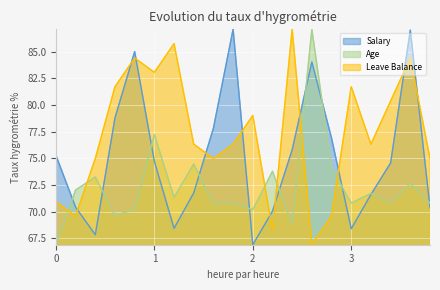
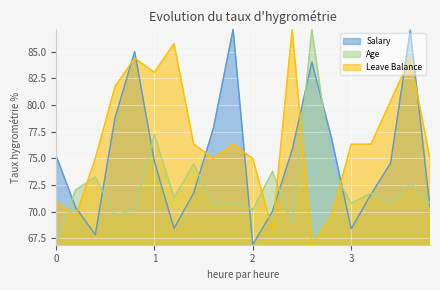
Leave Balance, 2: 79.0 -> 75.0
Leave Balance, 3: 81.7 -> 76.3
